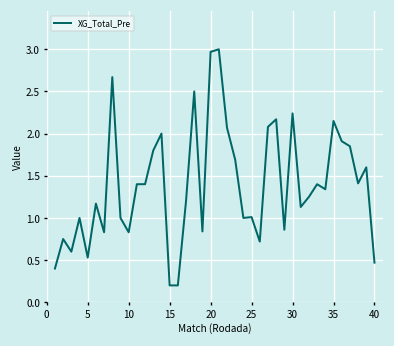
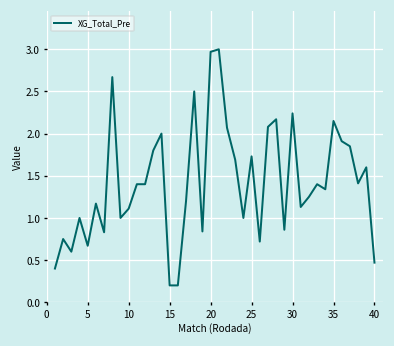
5: 0.5 -> 0.7
10: 0.8 -> 1.1
25: 1.0 -> 1.7
